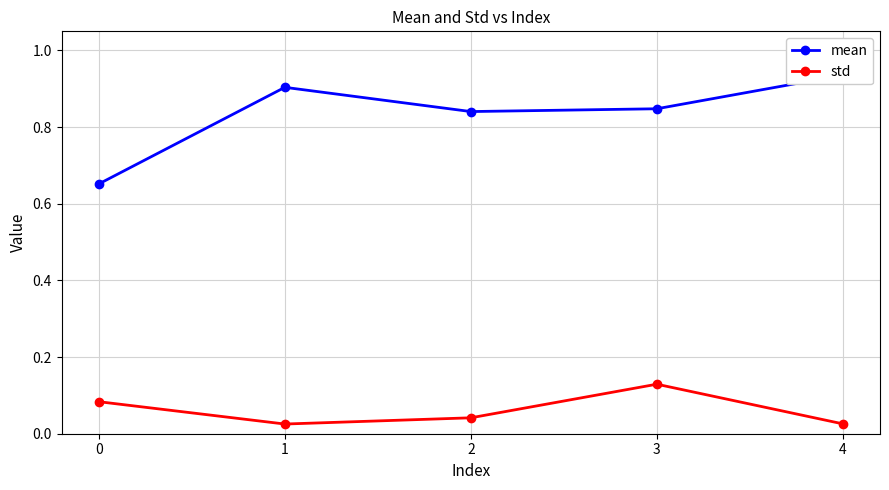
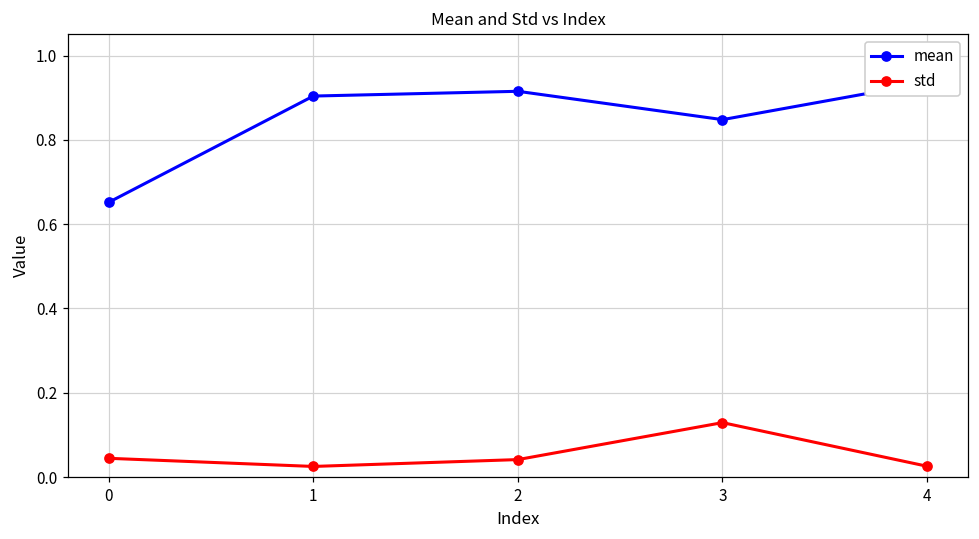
std, 0: 0.08 -> 0.04
mean, 2: 0.84 -> 0.92
